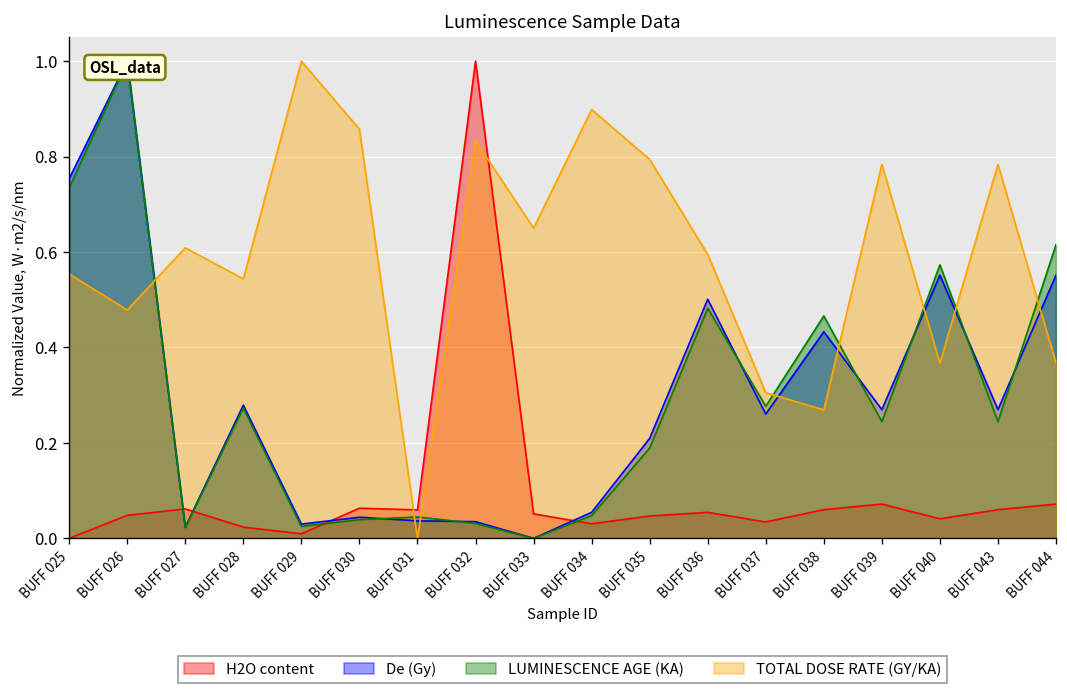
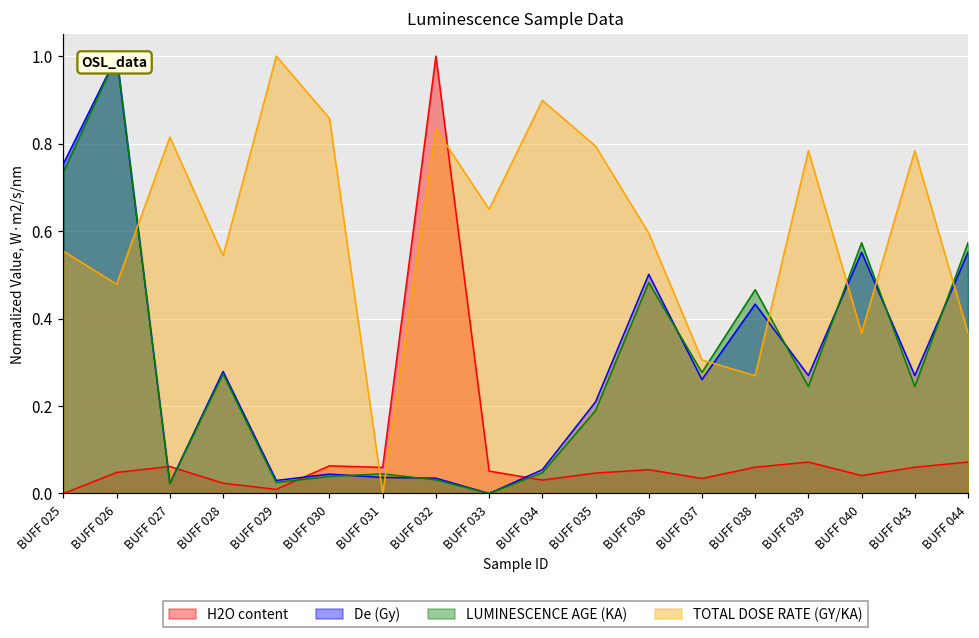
TOTAL DOSE RATE (GY/KA), BUFF 027: 0.61 -> 0.81
LUMINESCENCE AGE (KA), BUFF 044: 0.62 -> 0.57
